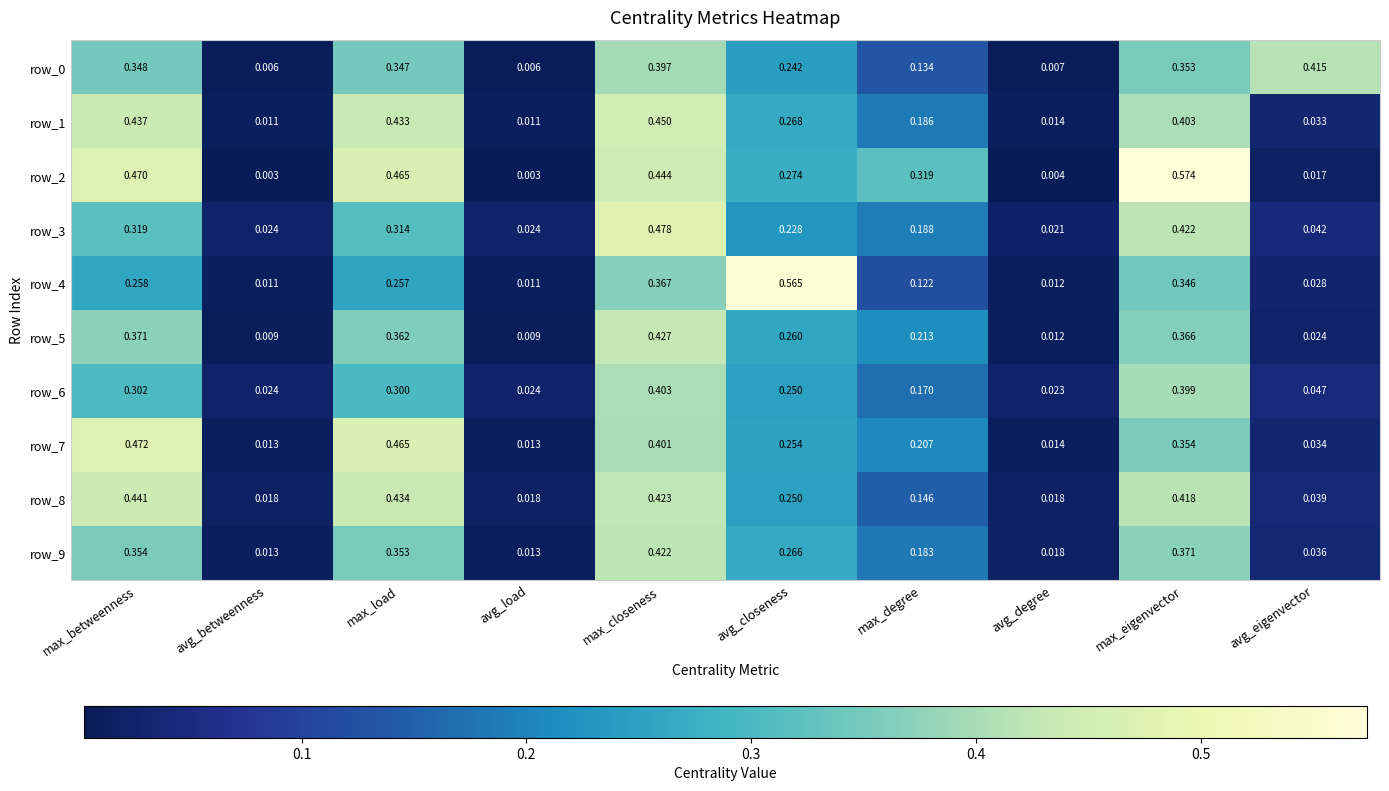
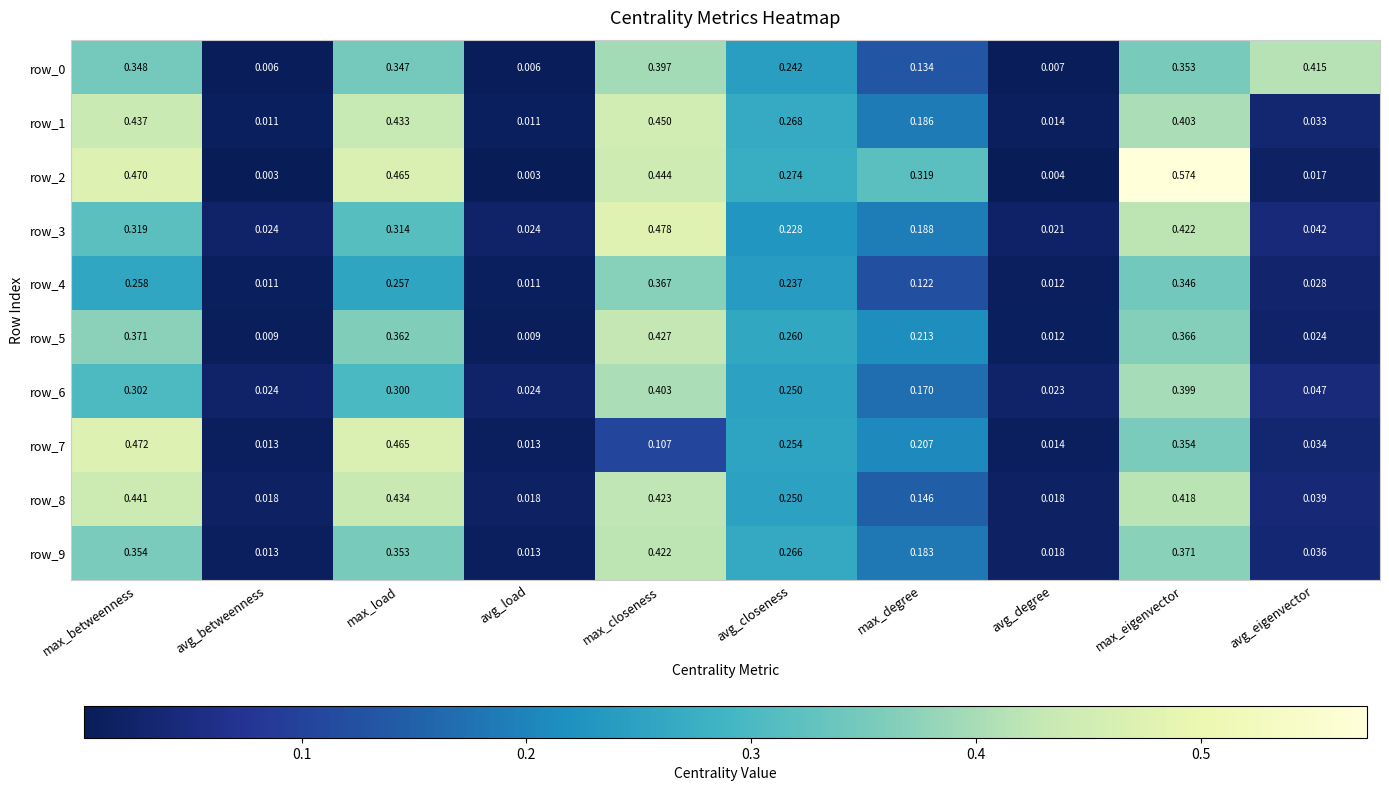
row_4, avg_closeness: 0.565 -> 0.237
row_7, max_closeness: 0.401 -> 0.107
